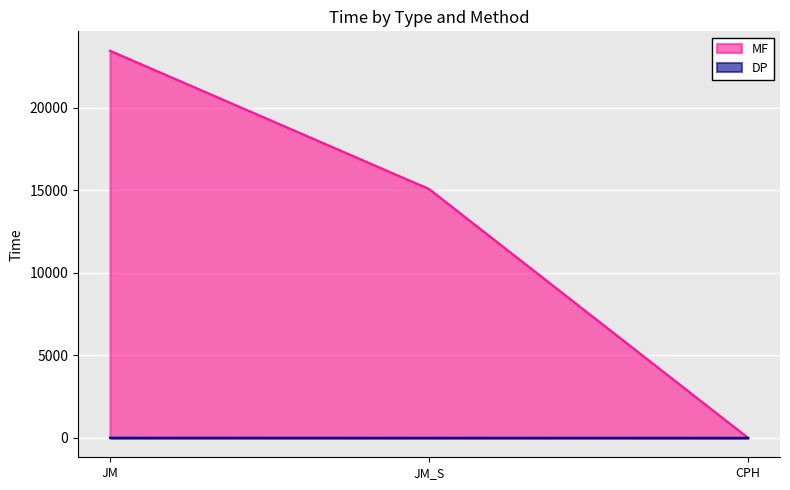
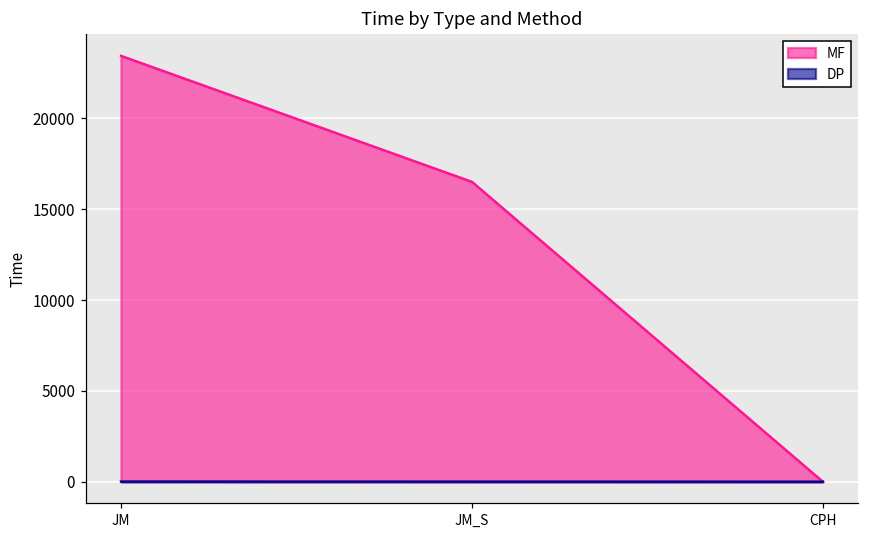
MF, JM_S: 15100 -> 16500
